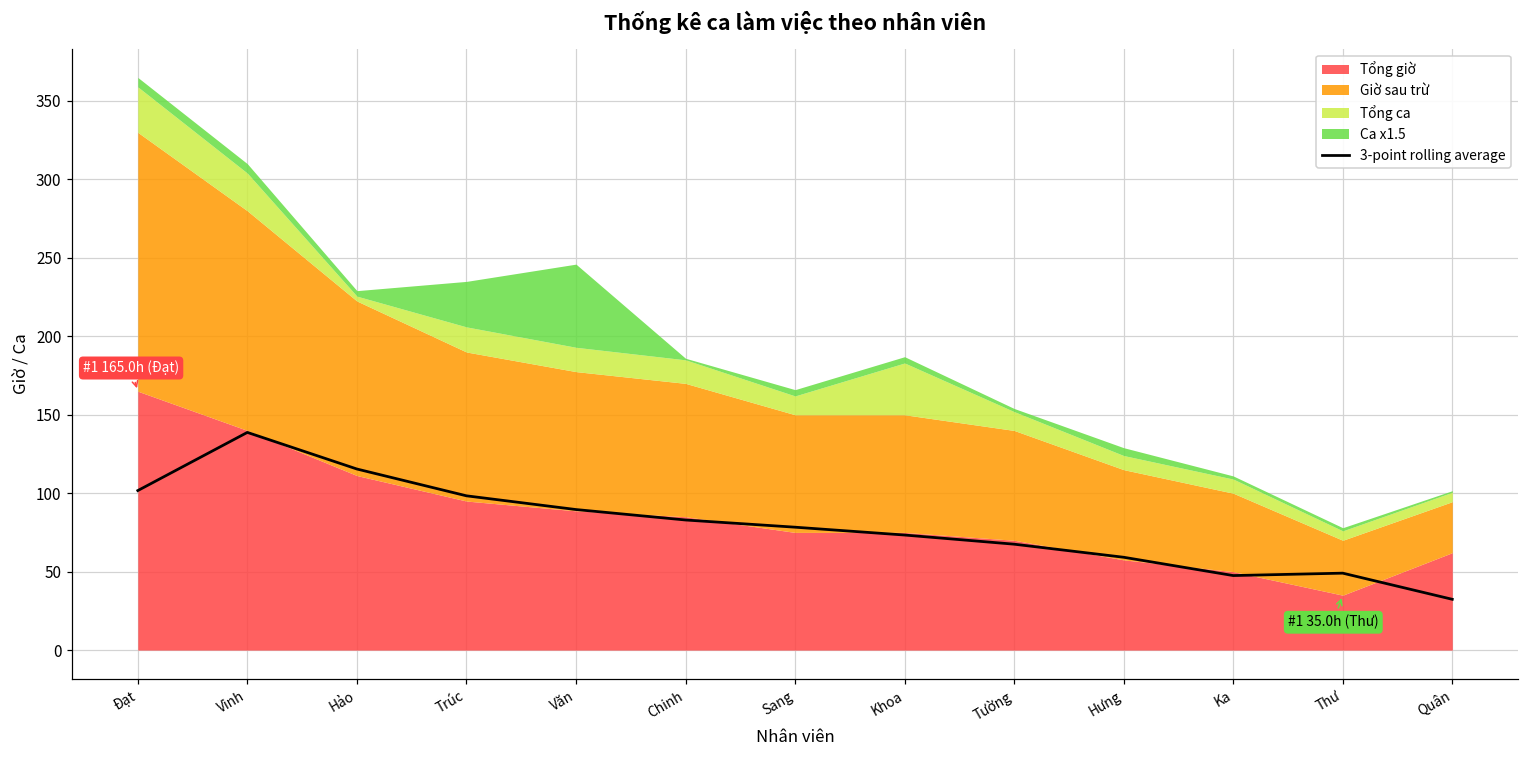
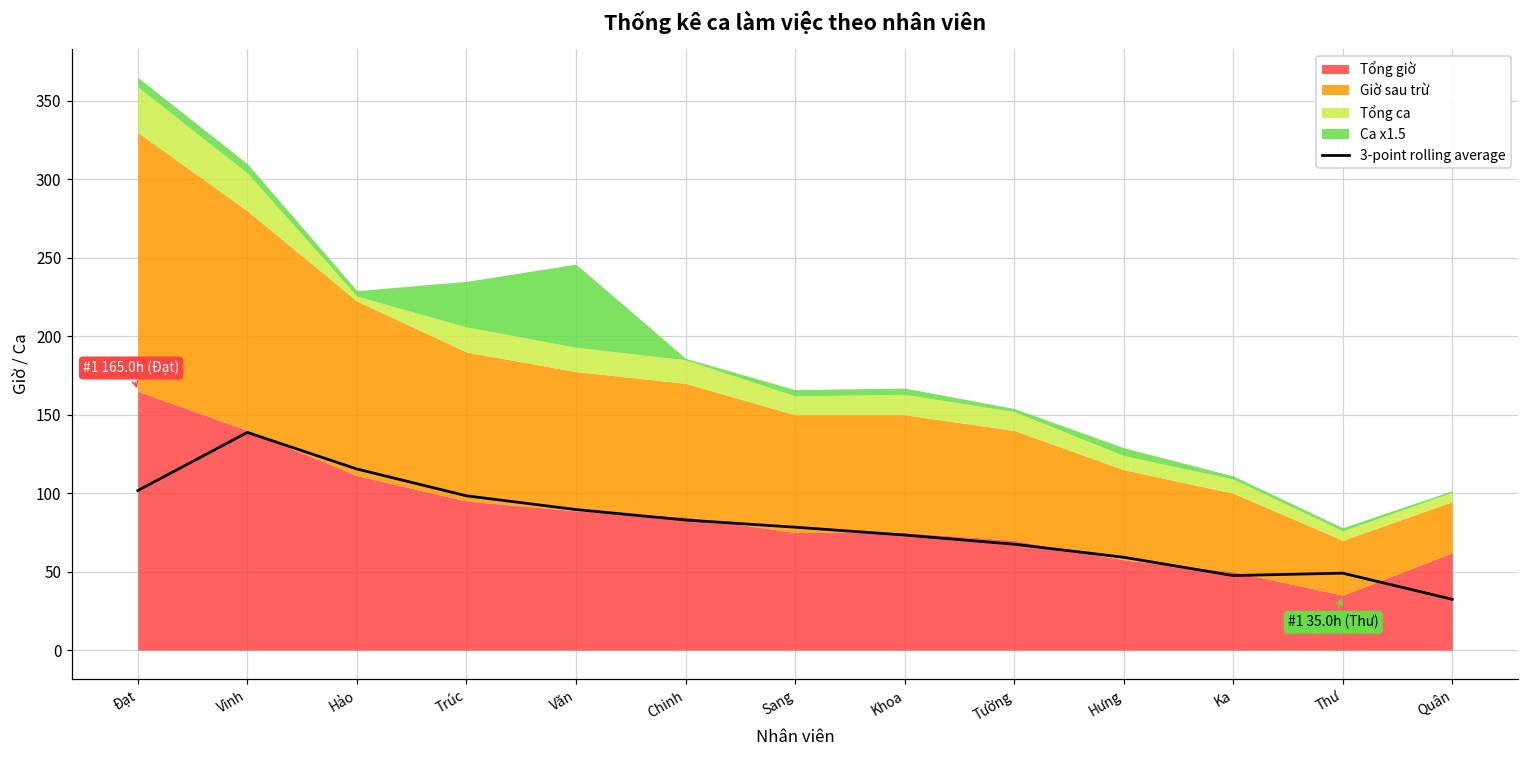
Tổng ca, Khoa: 33 -> 13
